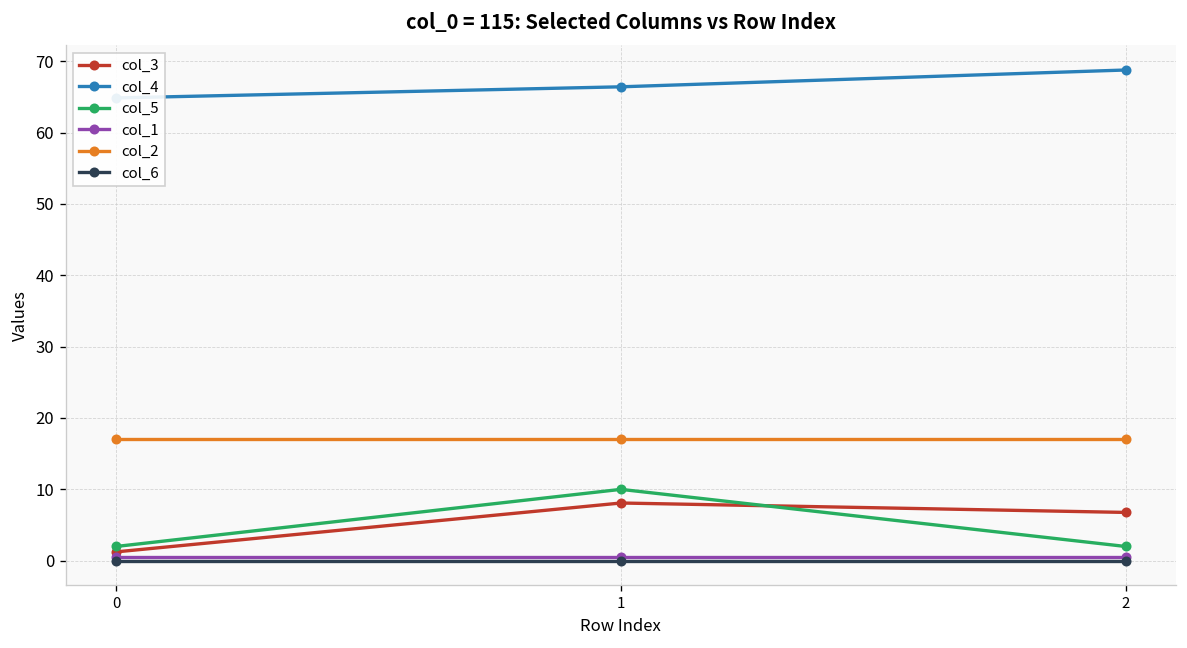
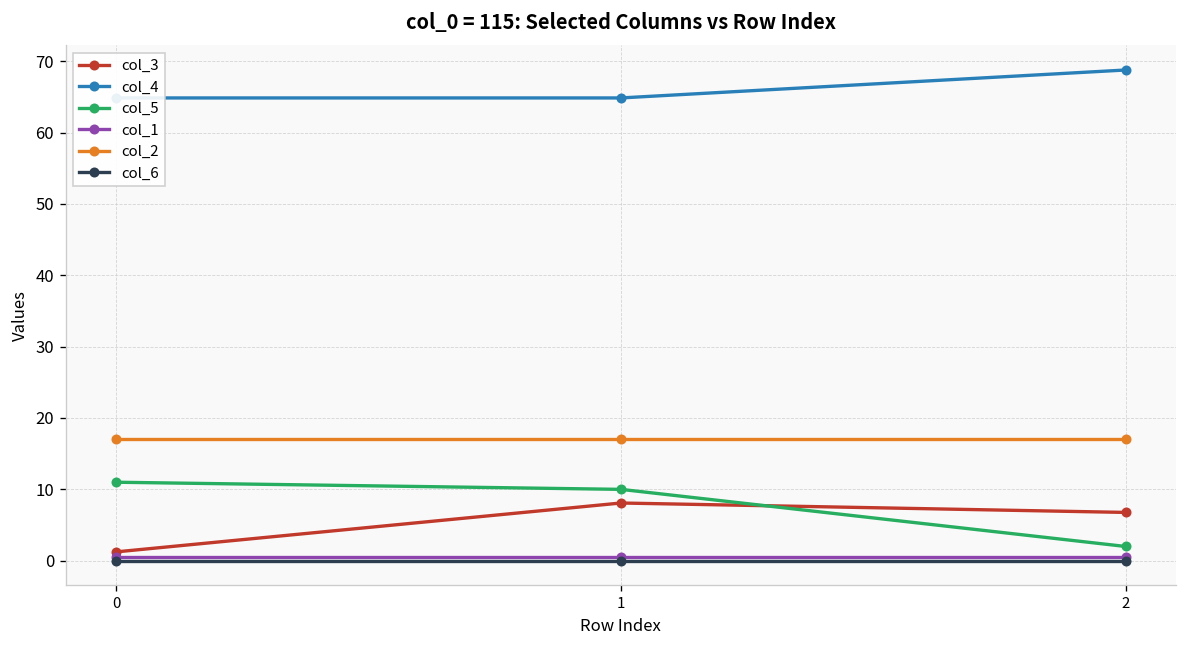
col_5, 0: 2 -> 11
col_4, 1: 66 -> 65
